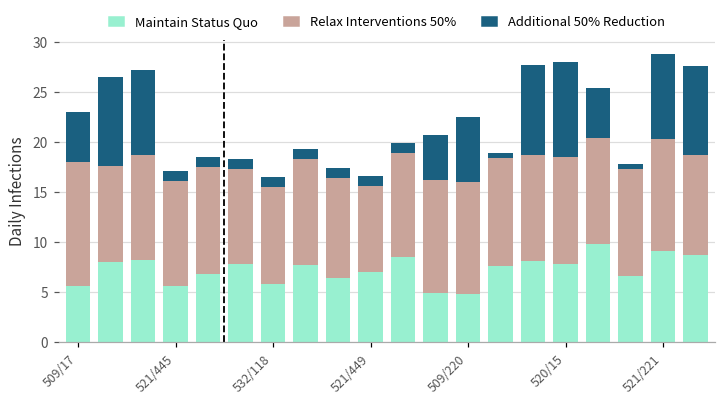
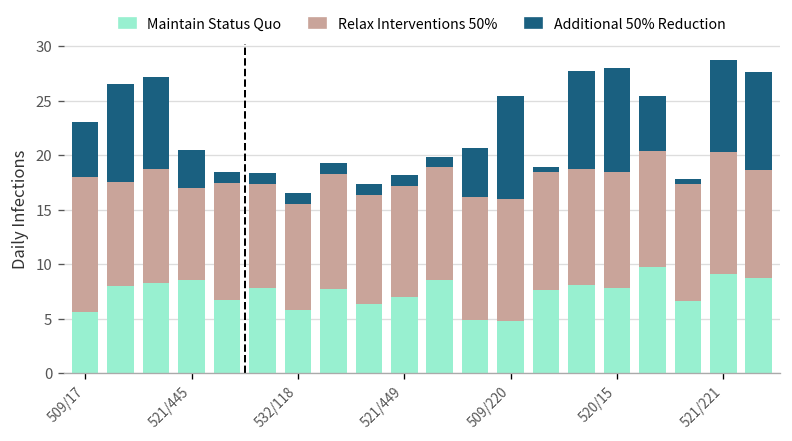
Maintain Status Quo, 521/445: 6 -> 9
Relax Interventions 50%, 521/445: 11 -> 8
Additional 50% Reduction, 521/445: 1 -> 4
Relax Interventions 50%, 521/449: 9 -> 10
Additional 50% Reduction, 509/220: 7 -> 10
